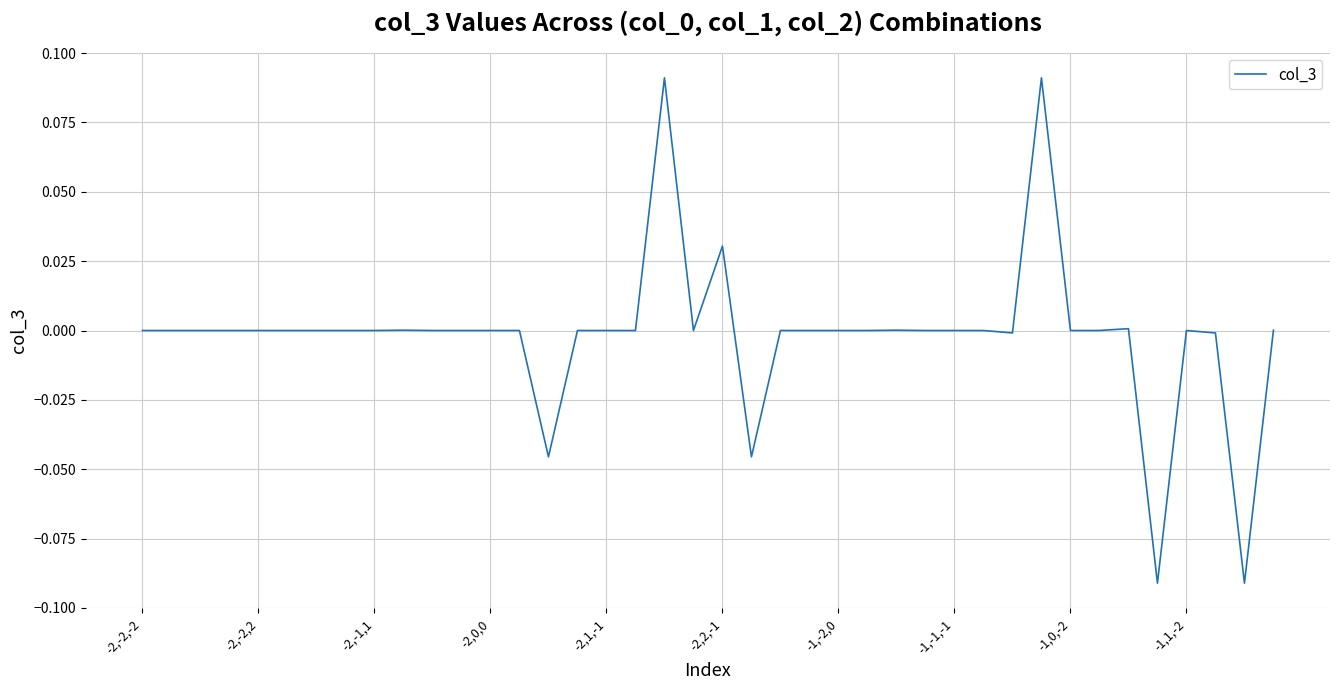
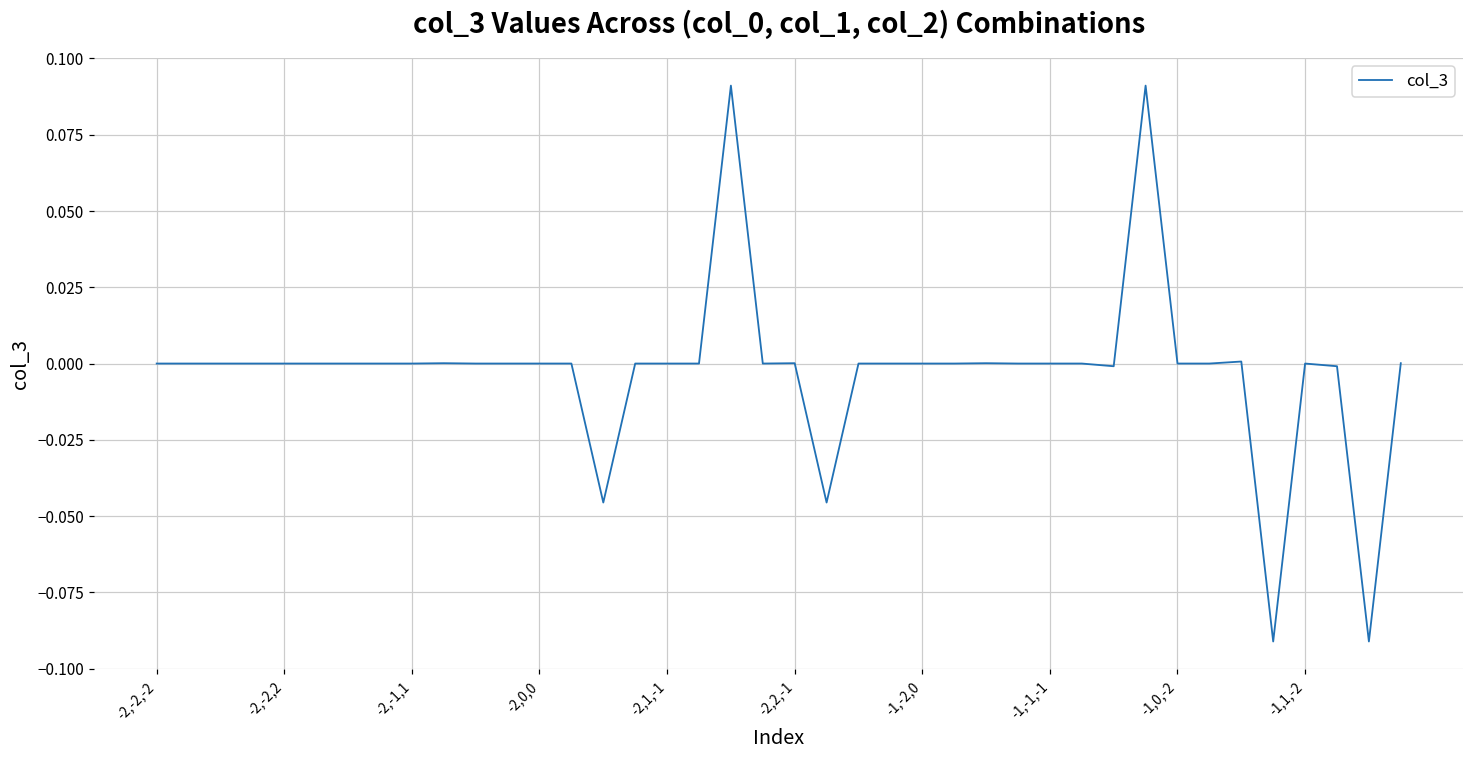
-2,2,-1: 0.030 -> 0.000
